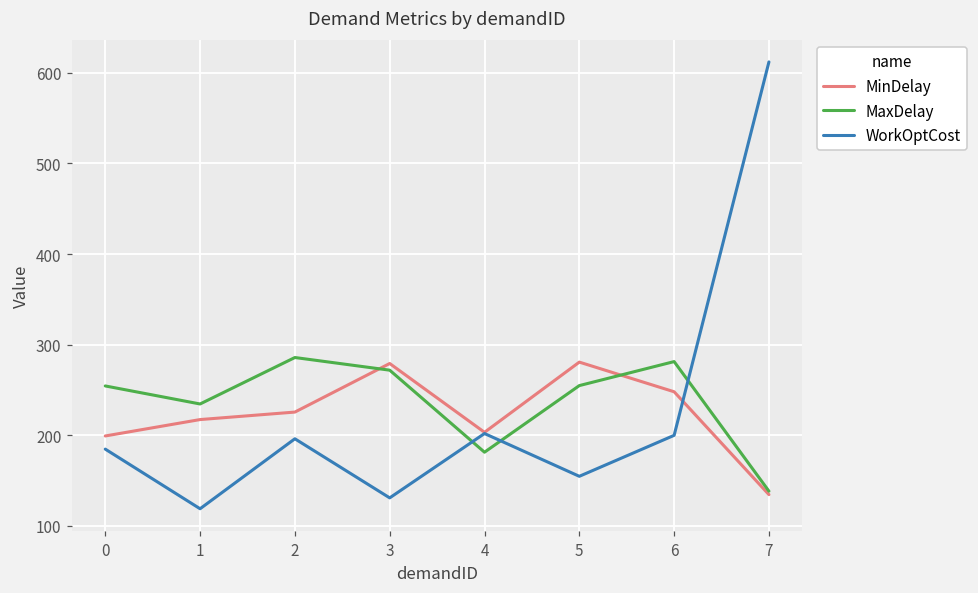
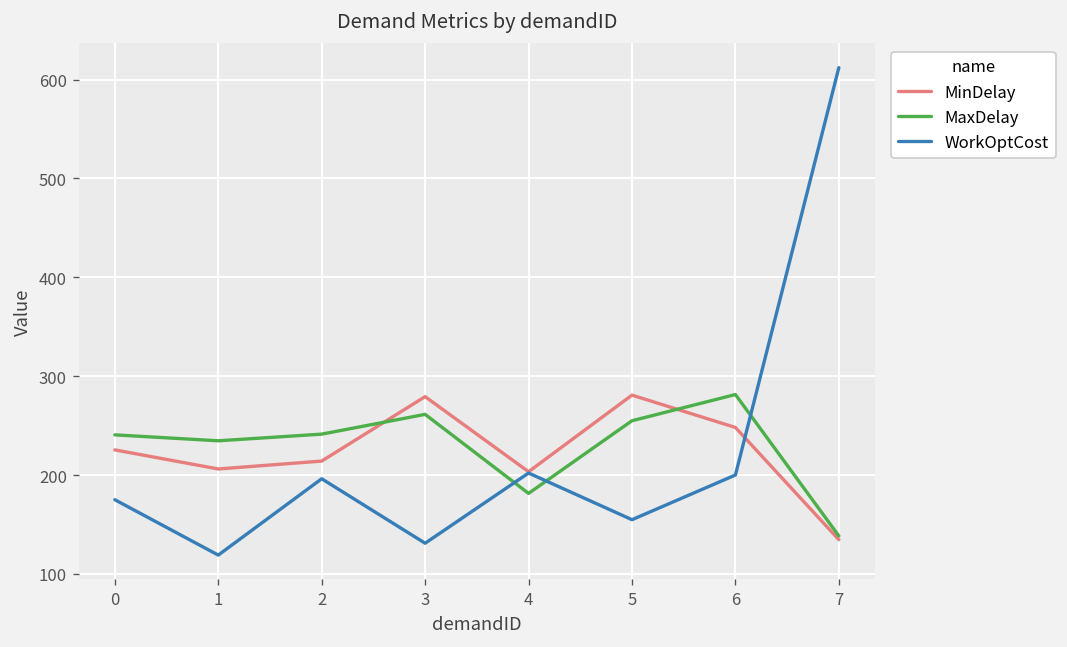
MinDelay, 0: 200 -> 230
MaxDelay, 0: 250 -> 240
WorkOptCost, 0: 185 -> 175
MinDelay, 1: 220 -> 210
MinDelay, 2: 230 -> 210
MaxDelay, 2: 290 -> 240
MaxDelay, 3: 270 -> 260
